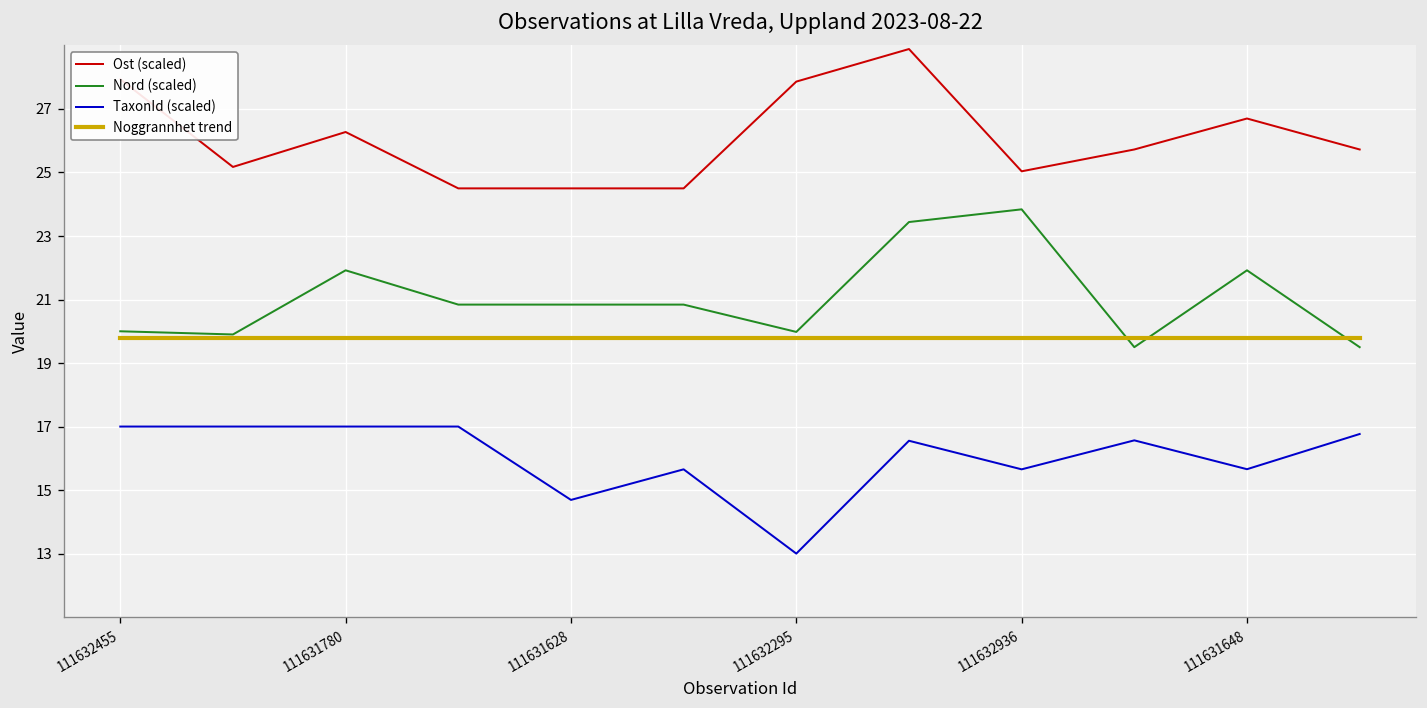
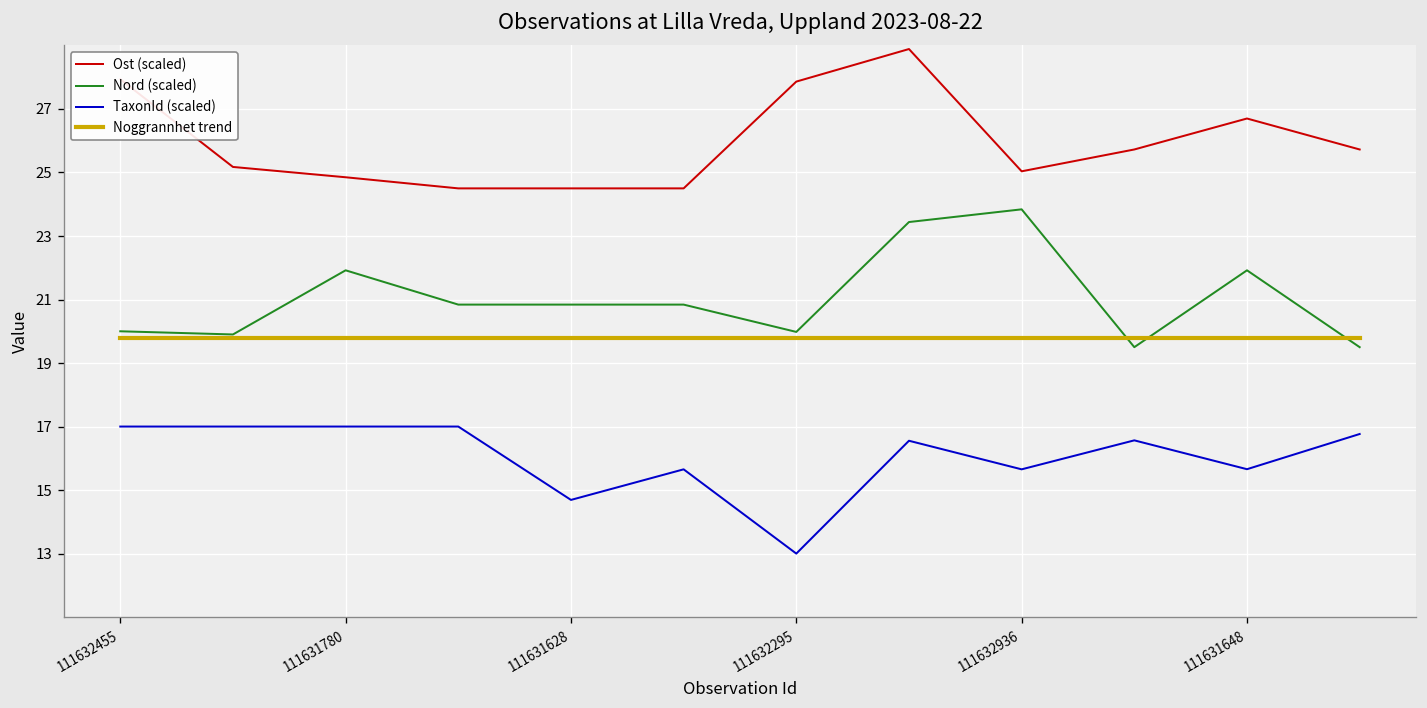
Ost (scaled), 111631780: 26.3 -> 24.9
